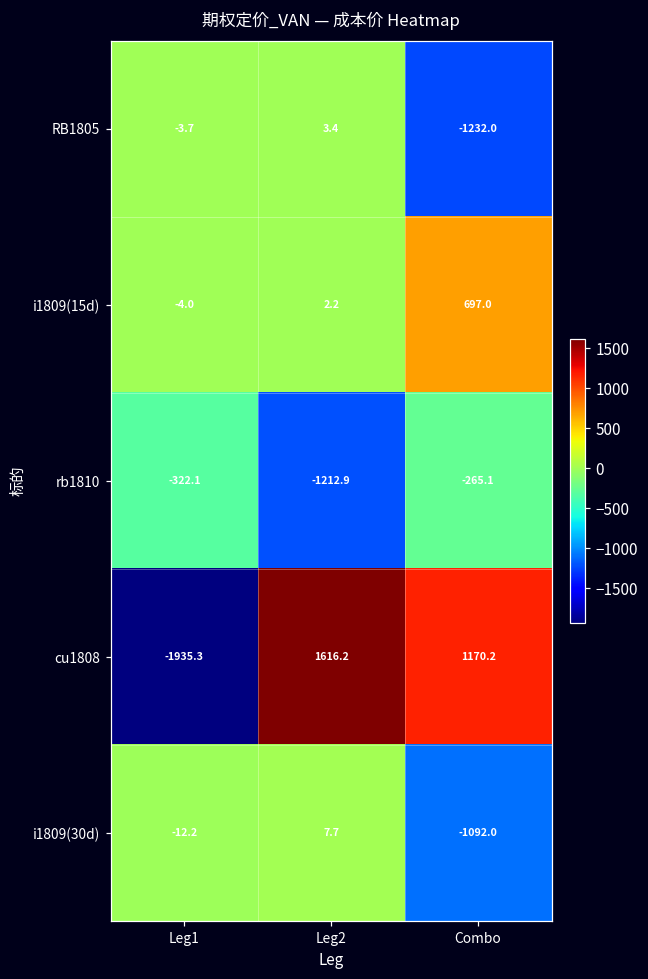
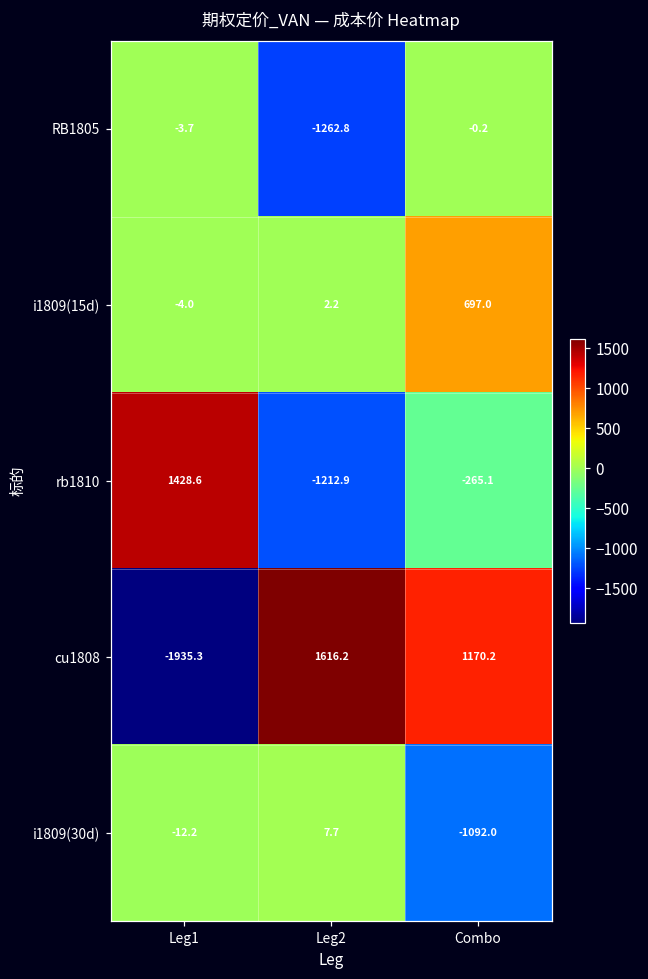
RB1805, Leg2: 3.4 -> -1262.8
RB1805, Combo: -1232.0 -> -0.2
rb1810, Leg1: -322.1 -> 1428.6
